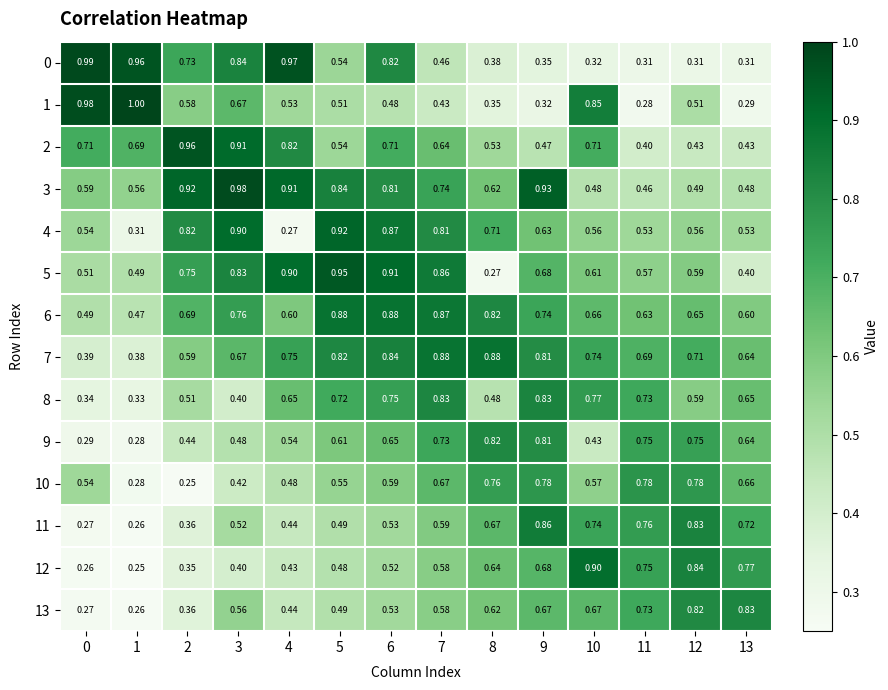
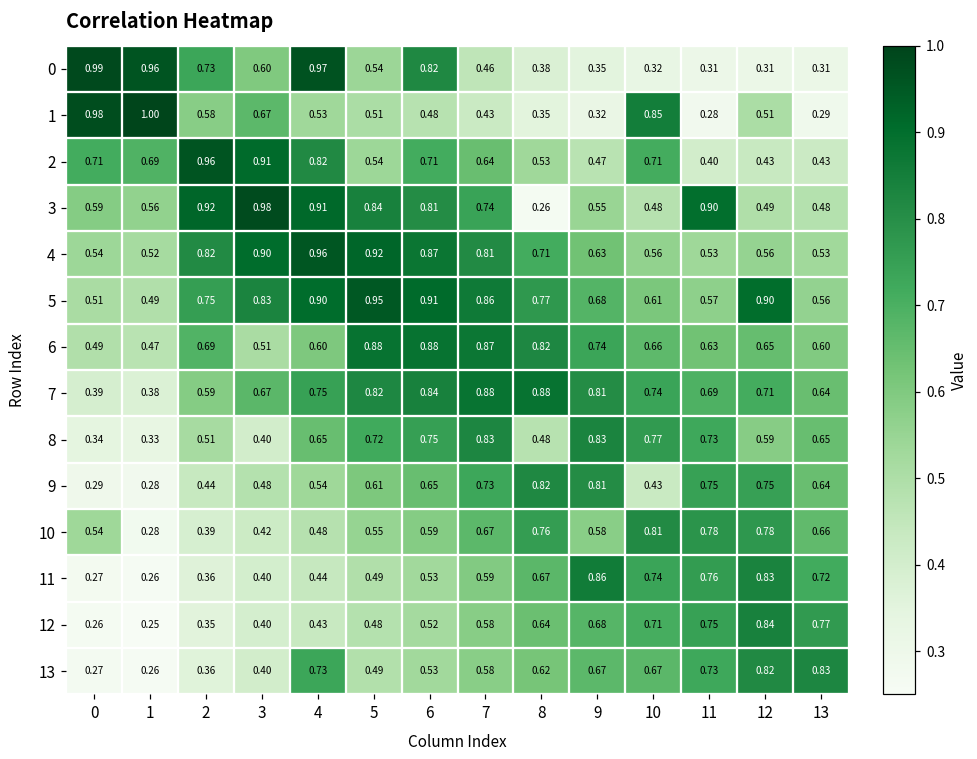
0, 3: 0.84 -> 0.60
3, 8: 0.62 -> 0.26
3, 9: 0.93 -> 0.55
3, 11: 0.46 -> 0.90
4, 1: 0.31 -> 0.52
4, 4: 0.27 -> 0.96
5, 8: 0.27 -> 0.77
5, 12: 0.59 -> 0.90
5, 13: 0.40 -> 0.56
6, 3: 0.76 -> 0.51
10, 2: 0.25 -> 0.39
10, 9: 0.78 -> 0.58
10, 10: 0.57 -> 0.81
11, 3: 0.52 -> 0.40
12, 10: 0.90 -> 0.71
13, 3: 0.56 -> 0.40
13, 4: 0.44 -> 0.73
